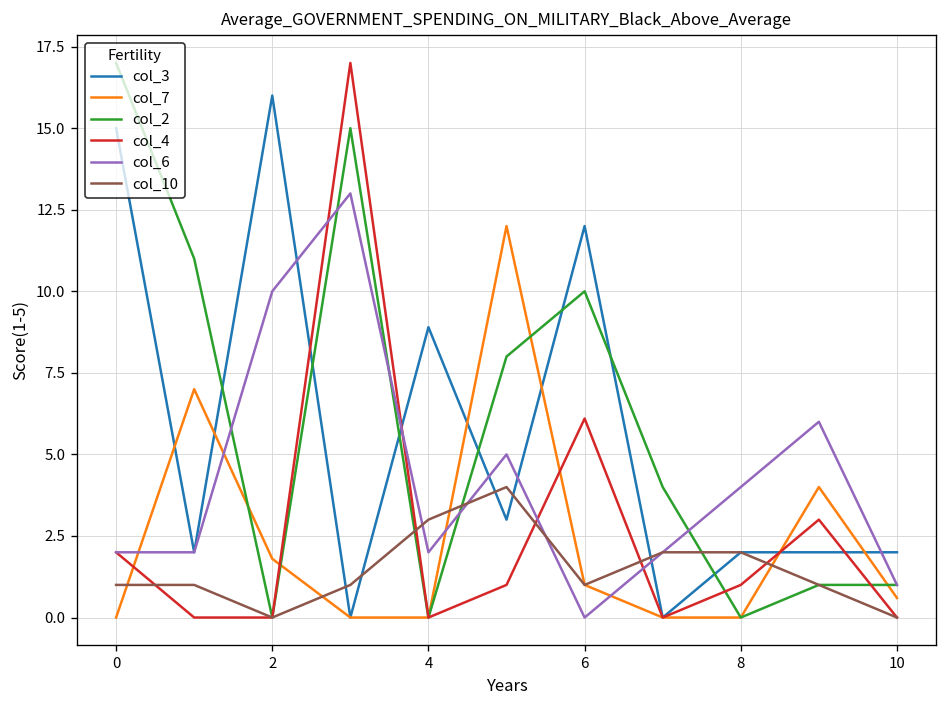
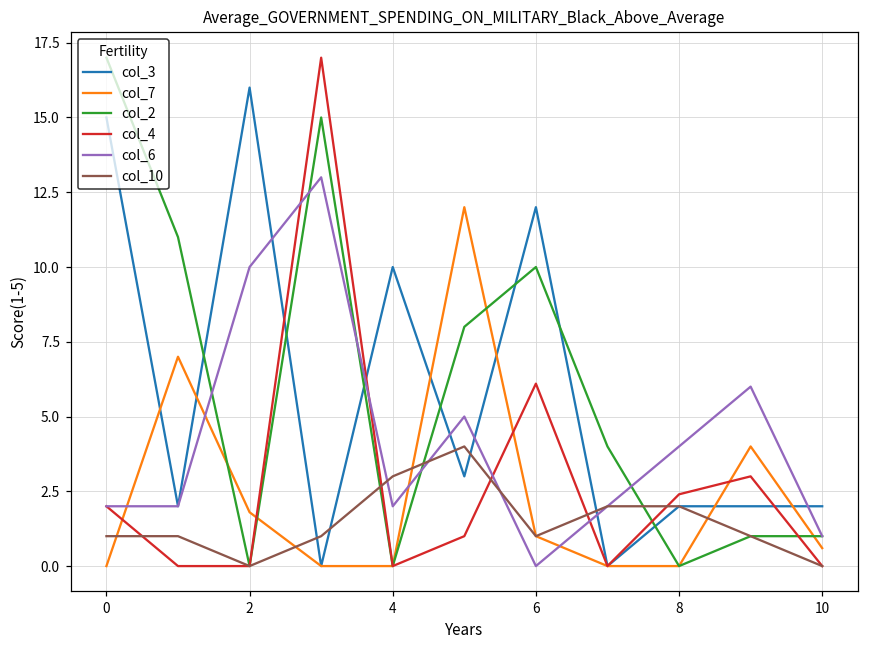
col_3, 4: 8.9 -> 10.0
col_4, 8: 1.0 -> 2.4
